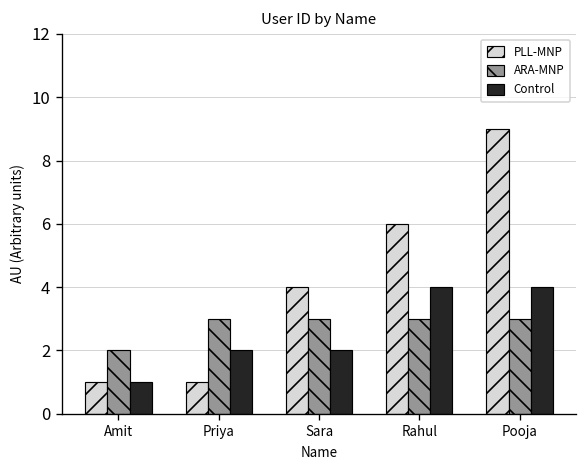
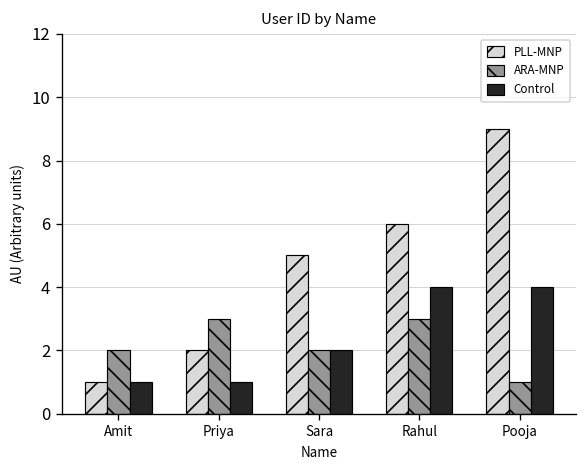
PLL-MNP, Priya: 1 -> 2
Control, Priya: 2 -> 1
PLL-MNP, Sara: 4 -> 5
ARA-MNP, Sara: 3 -> 2
ARA-MNP, Pooja: 3 -> 1
